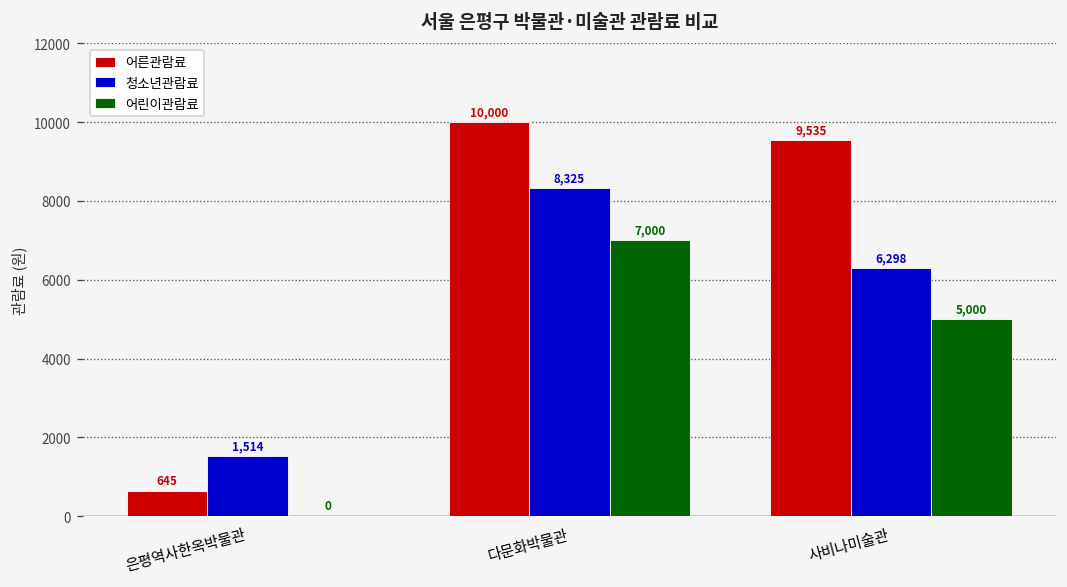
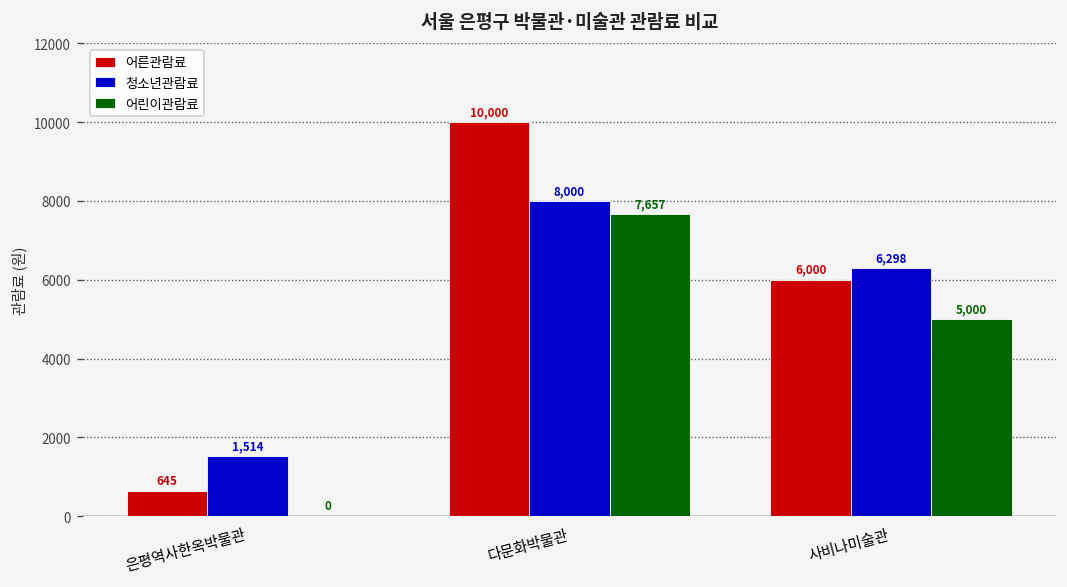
청소년관람료, 다문화박물관: 8,325 -> 8,000
어린이관람료, 다문화박물관: 7,000 -> 7,657
어른관람료, 사비나미술관: 9,535 -> 6,000
